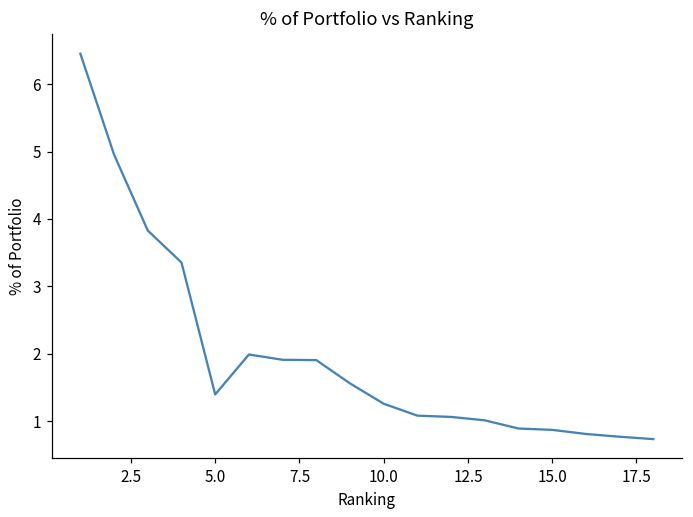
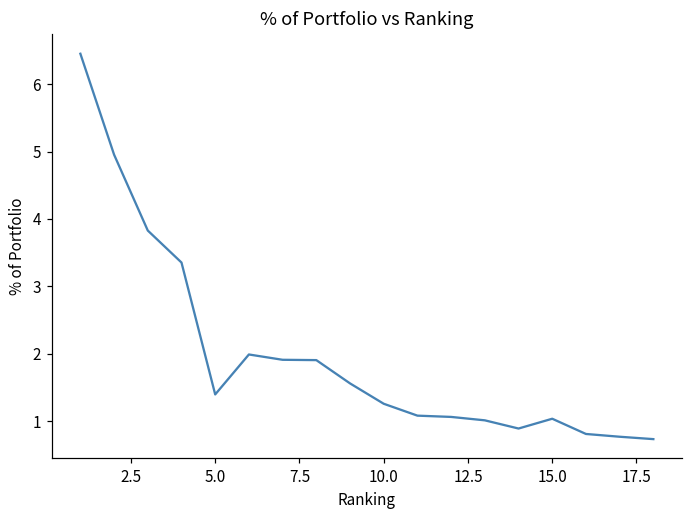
15.0: 0.9 -> 1.0
